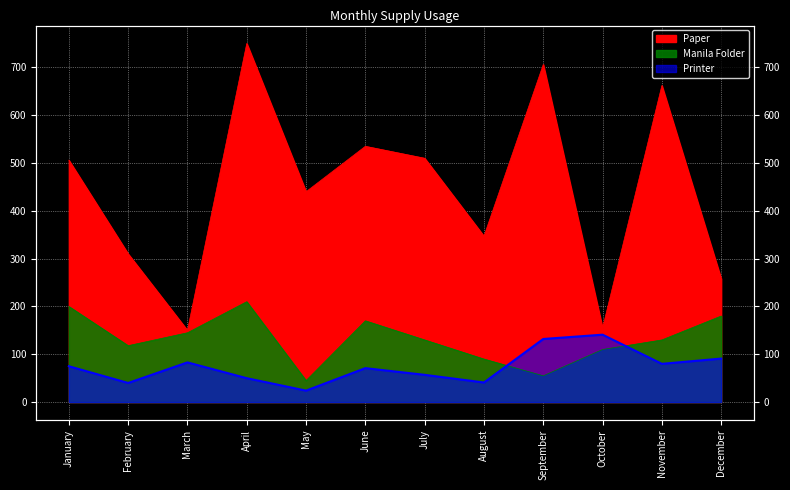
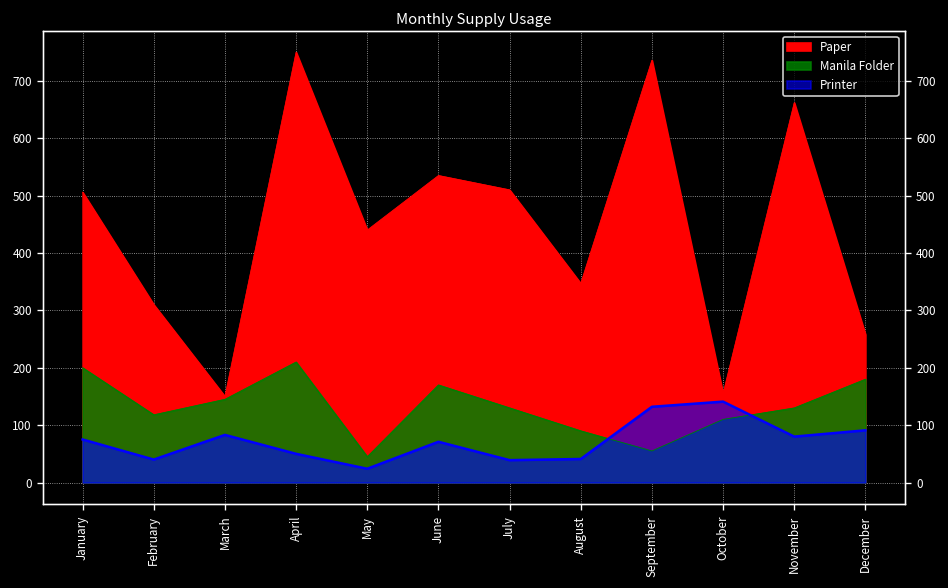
Printer, July: 60 -> 40
Paper, September: 710 -> 740
